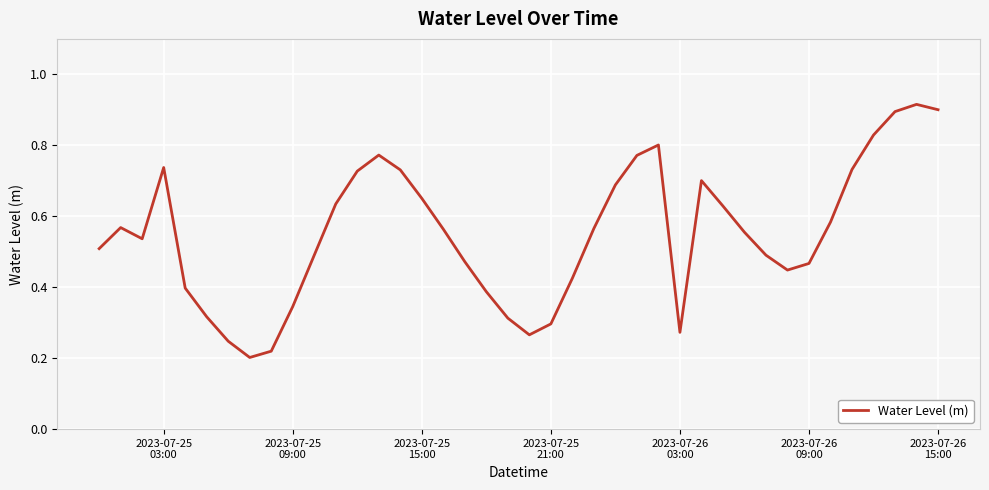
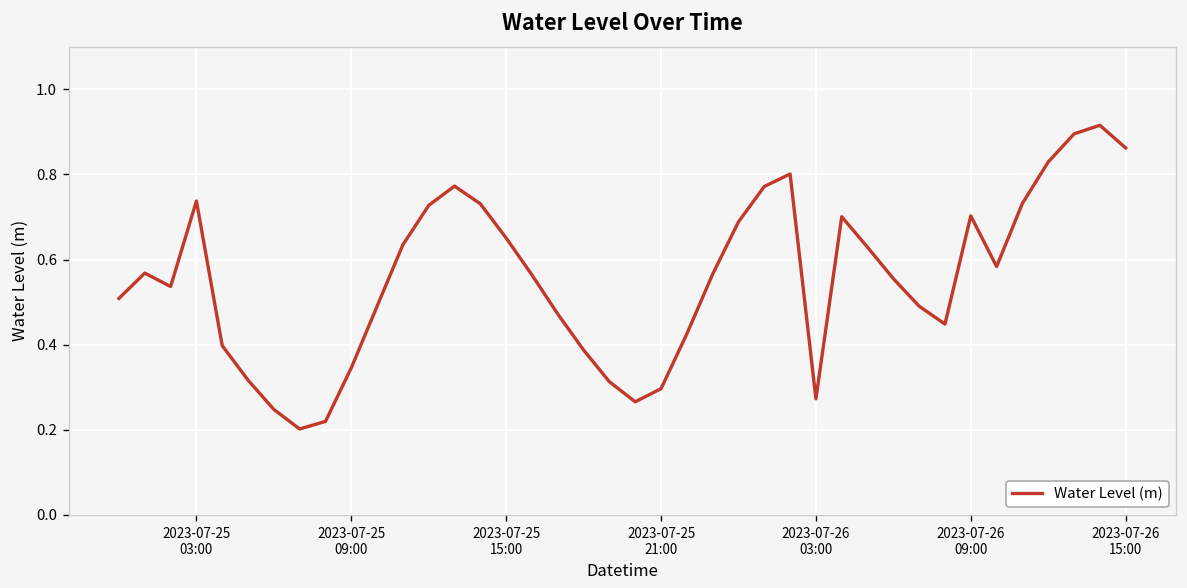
2023-07-26 09:00: 0.47 -> 0.70
2023-07-26 15:00: 0.90 -> 0.86
